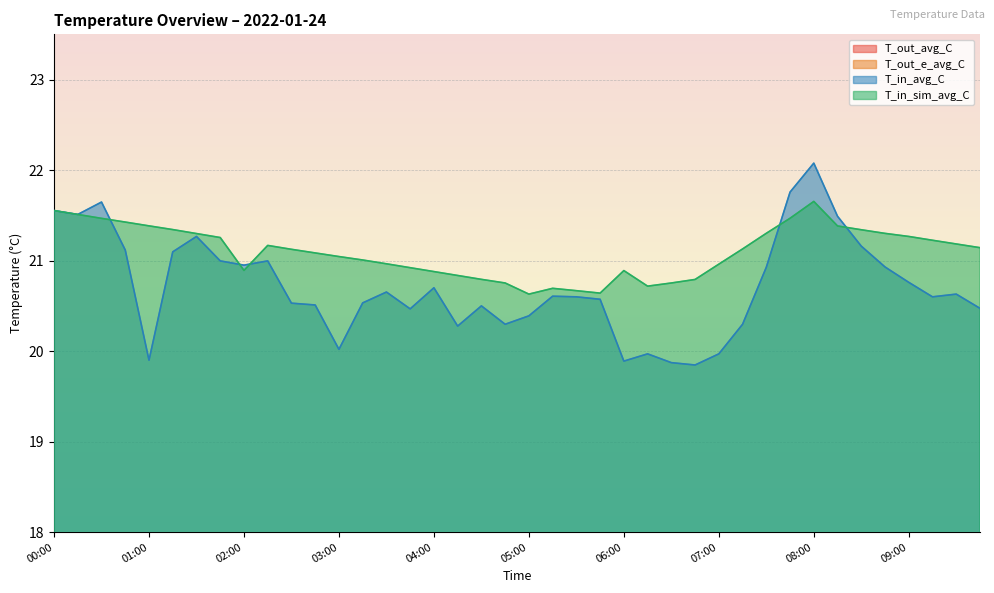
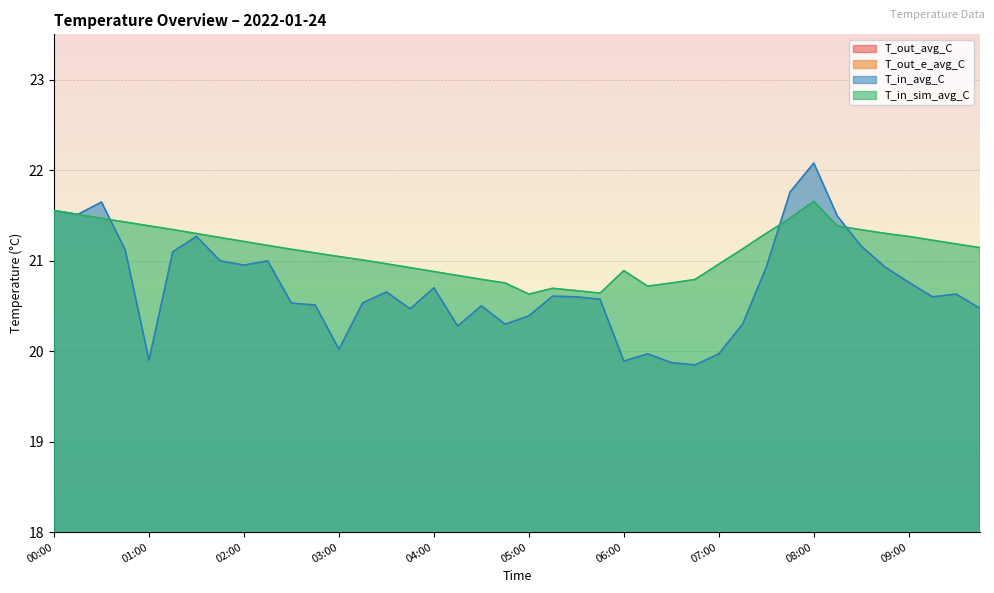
T_in_sim_avg_C, 02:00: 20.9 -> 21.2
